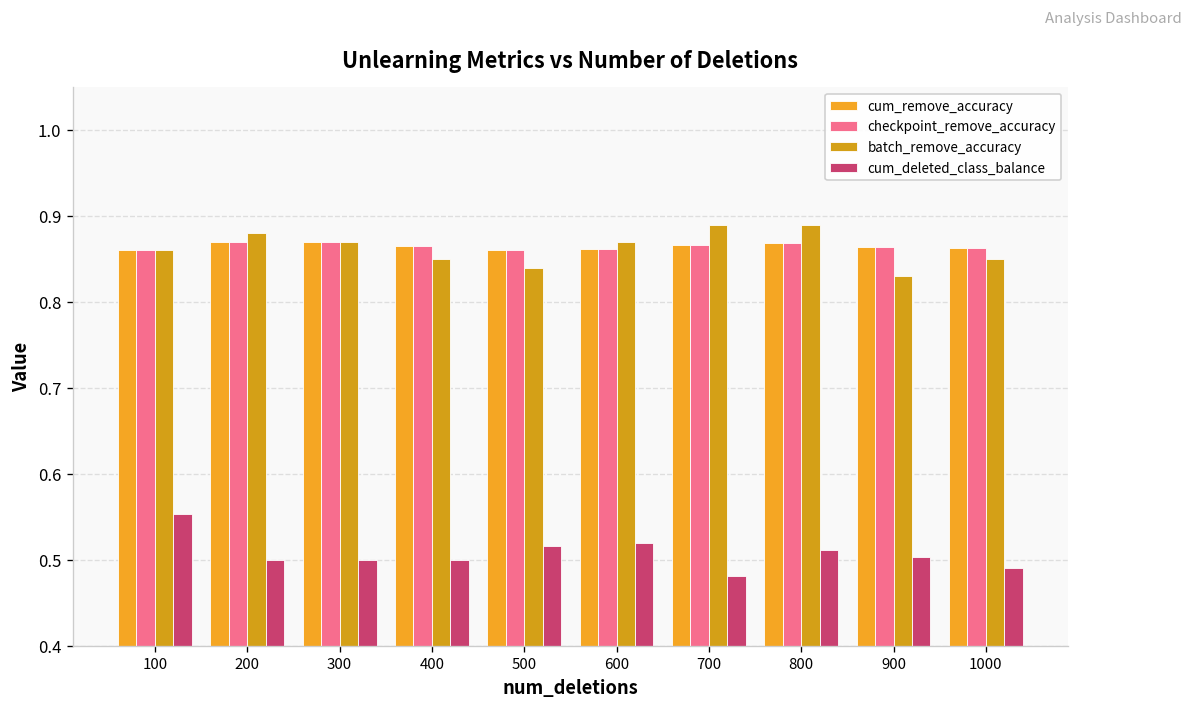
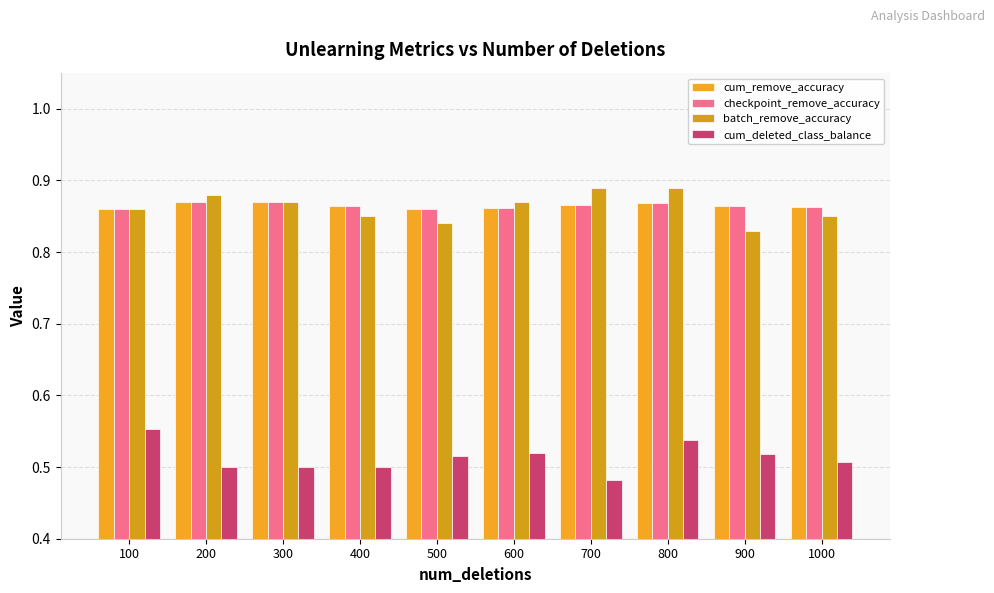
cum_deleted_class_balance, 800: 0.51 -> 0.54
cum_deleted_class_balance, 900: 0.50 -> 0.52
cum_deleted_class_balance, 1000: 0.49 -> 0.51
